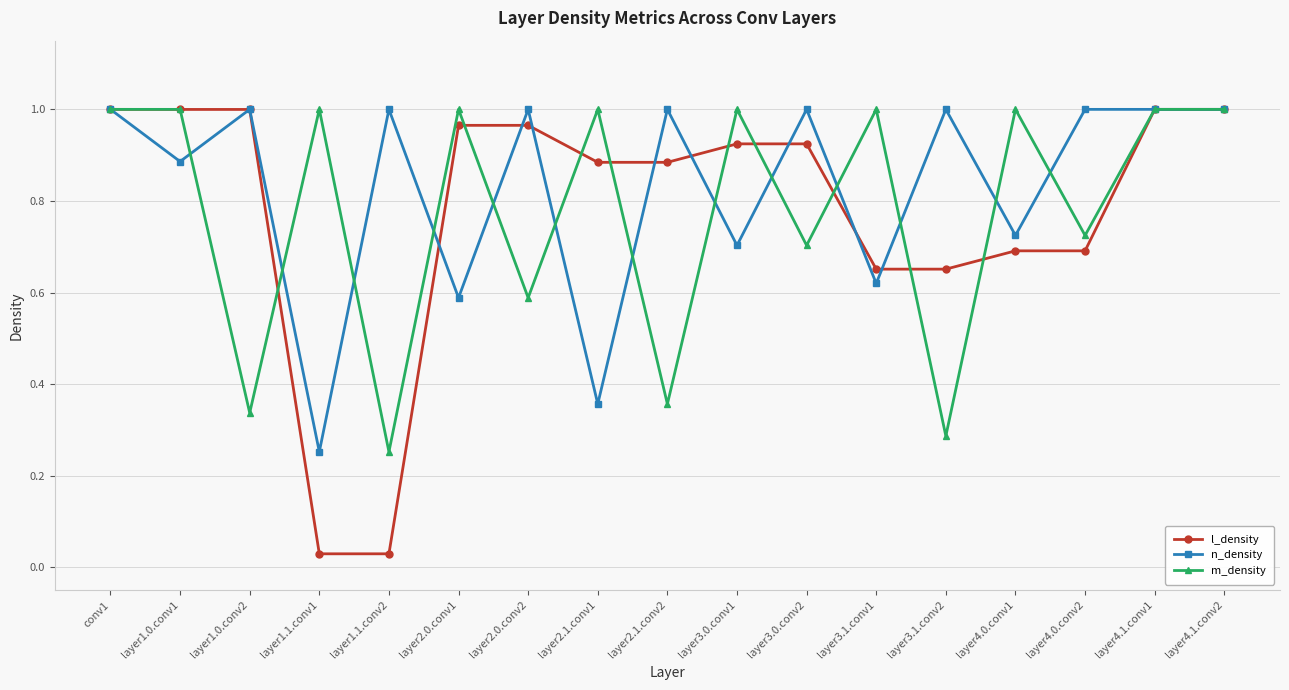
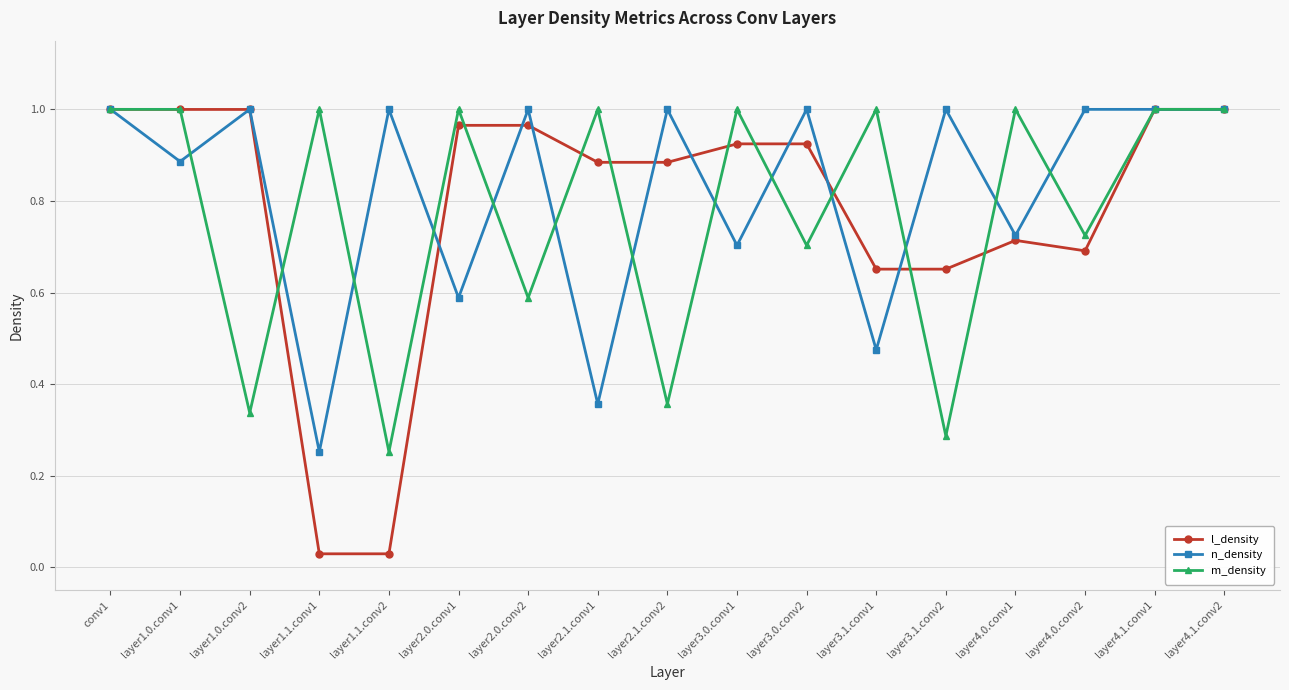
n_density, layer3.1.conv1: 0.62 -> 0.47
l_density, layer4.0.conv1: 0.69 -> 0.71
